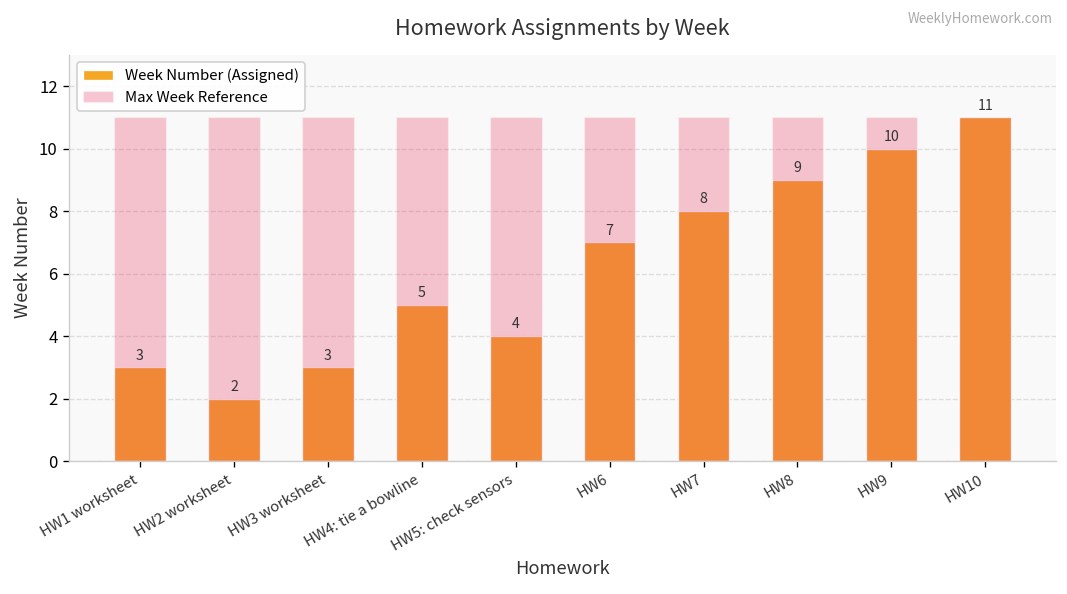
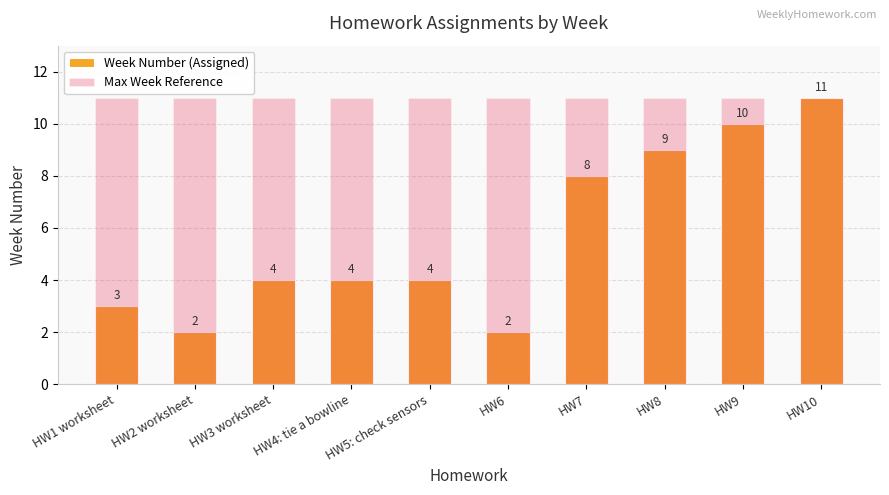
Week Number (Assigned), HW3 worksheet: 3 -> 4
Week Number (Assigned), HW4: tie a bowline: 5 -> 4
Week Number (Assigned), HW6: 7 -> 2
